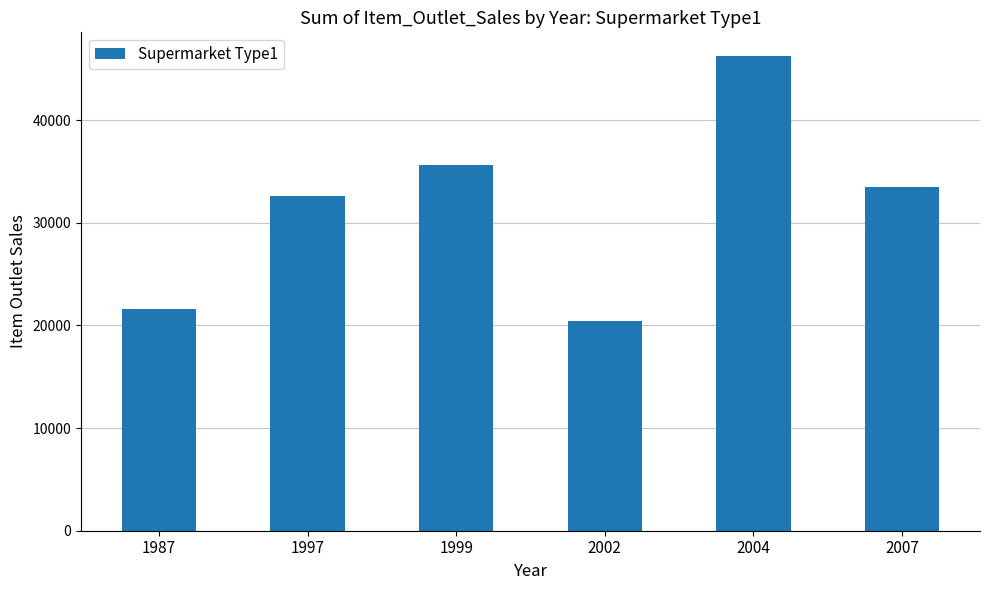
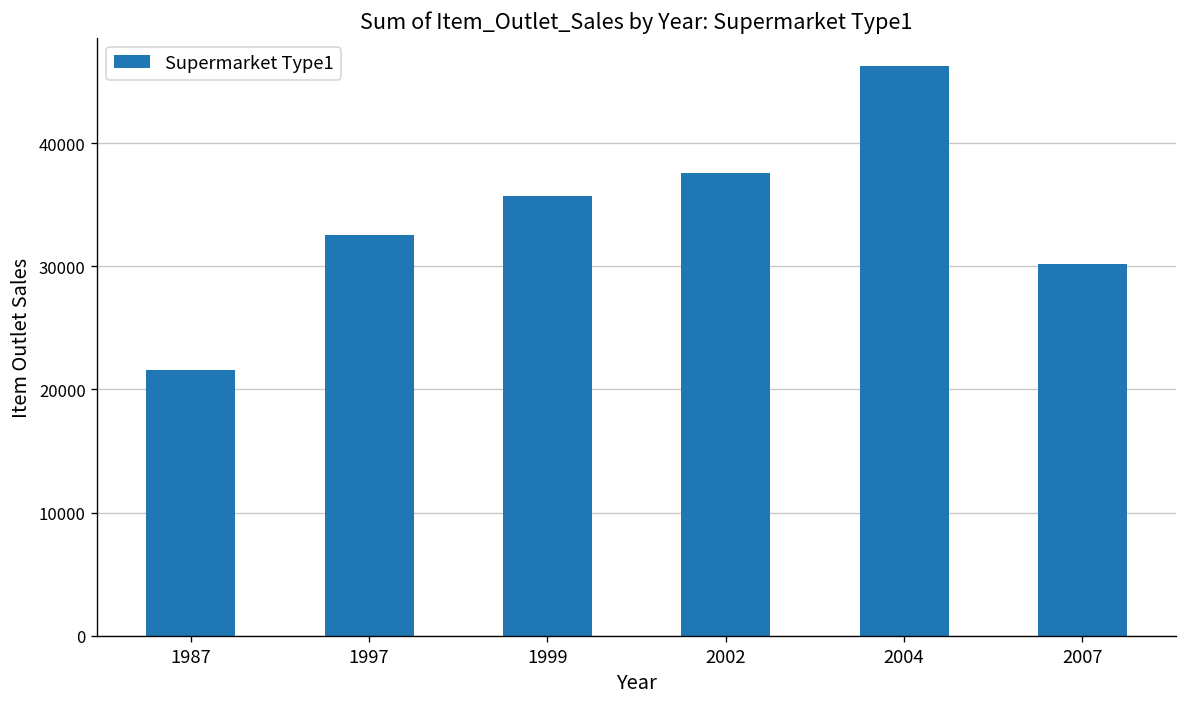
2002: 20400 -> 37600
2007: 33500 -> 30200
